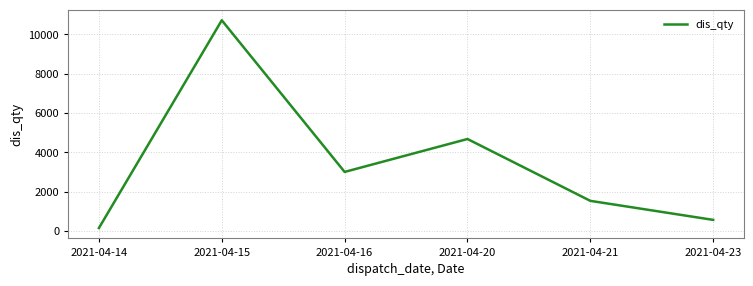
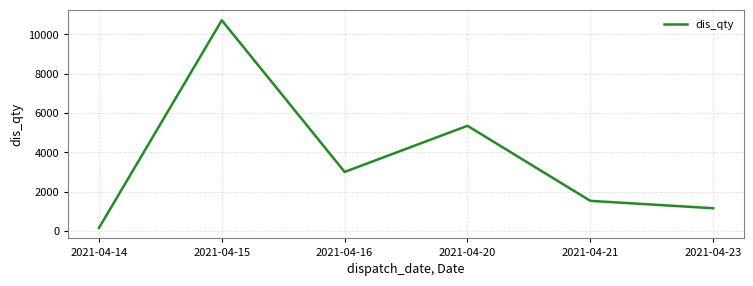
2021-04-20: 4700 -> 5400
2021-04-23: 600 -> 1200
